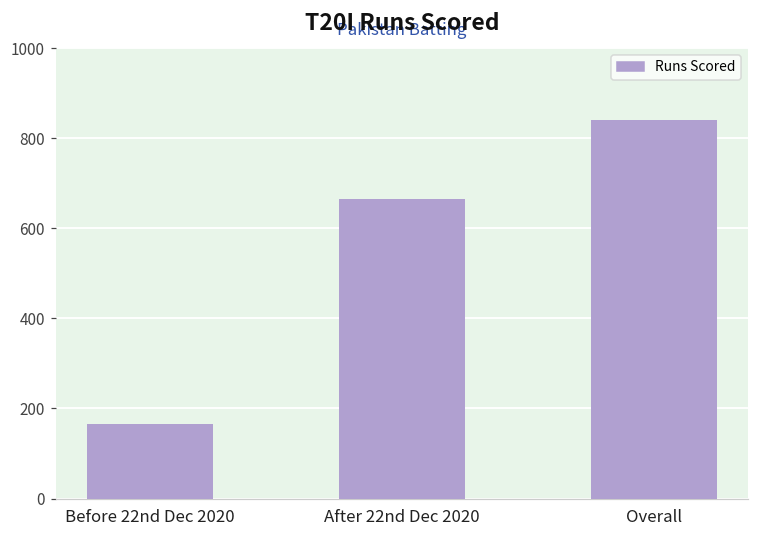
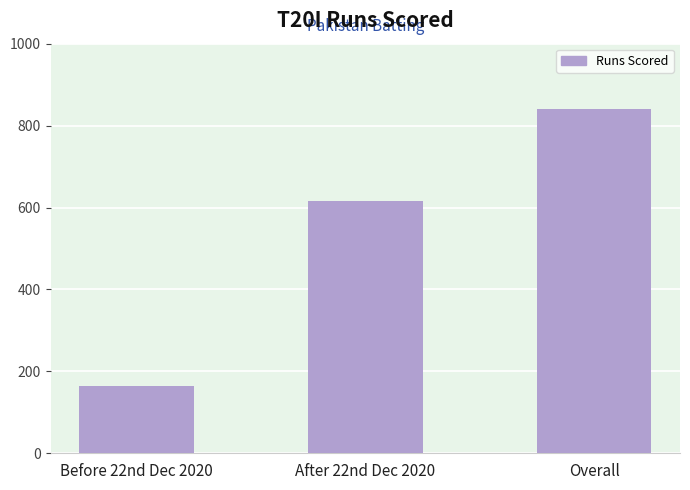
After 22nd Dec 2020: 660 -> 620
